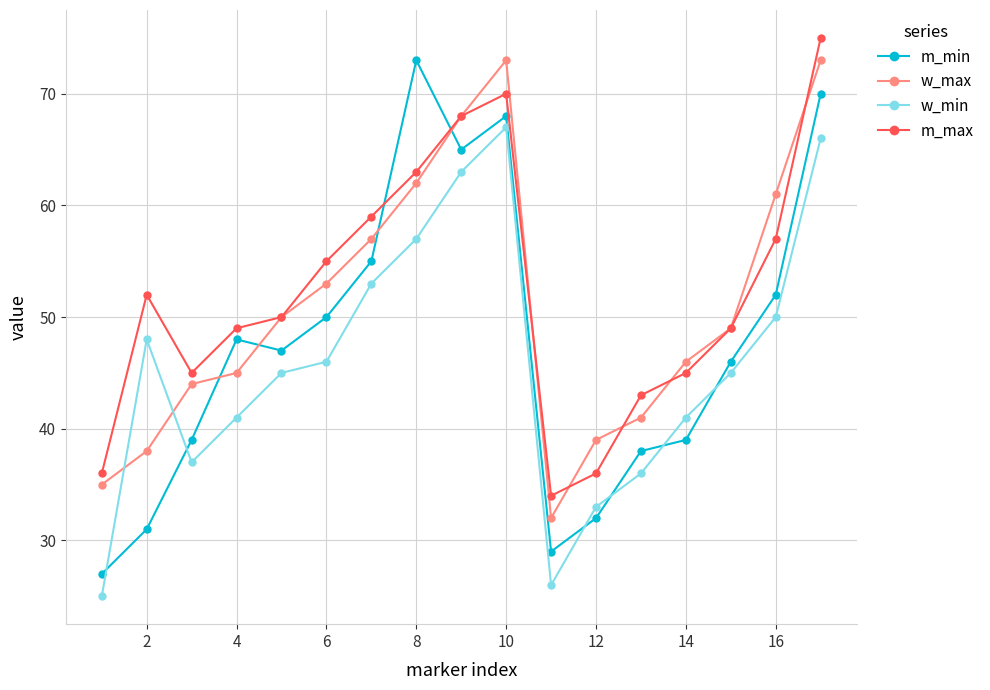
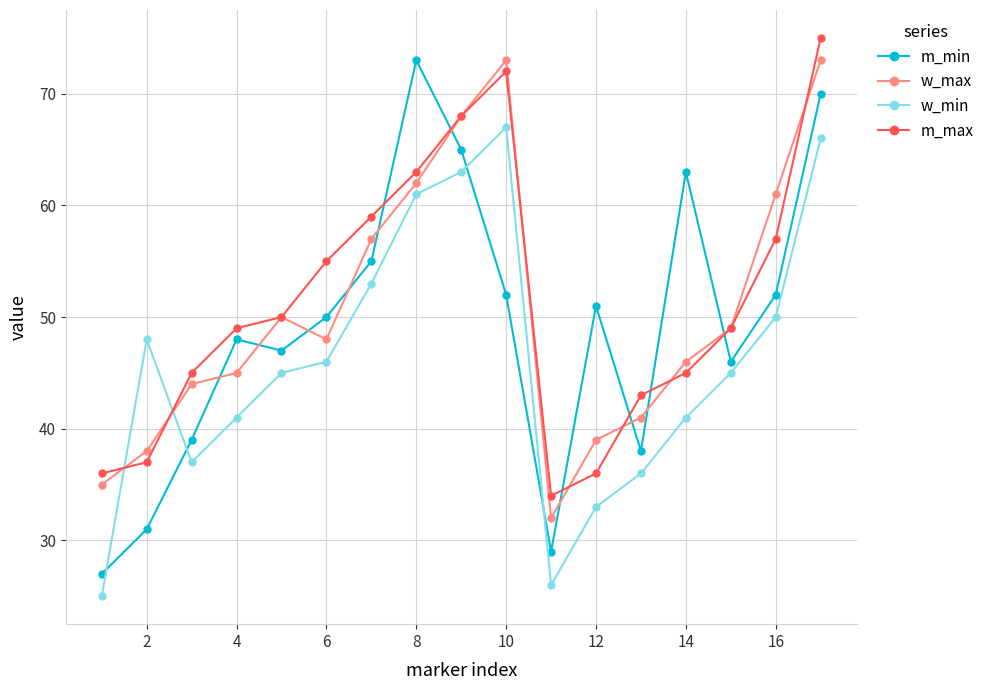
m_max, 2: 52 -> 37
w_max, 6: 53 -> 48
w_min, 8: 57 -> 61
m_min, 10: 68 -> 52
m_max, 10: 70 -> 72
m_min, 12: 32 -> 51
m_min, 14: 39 -> 63
